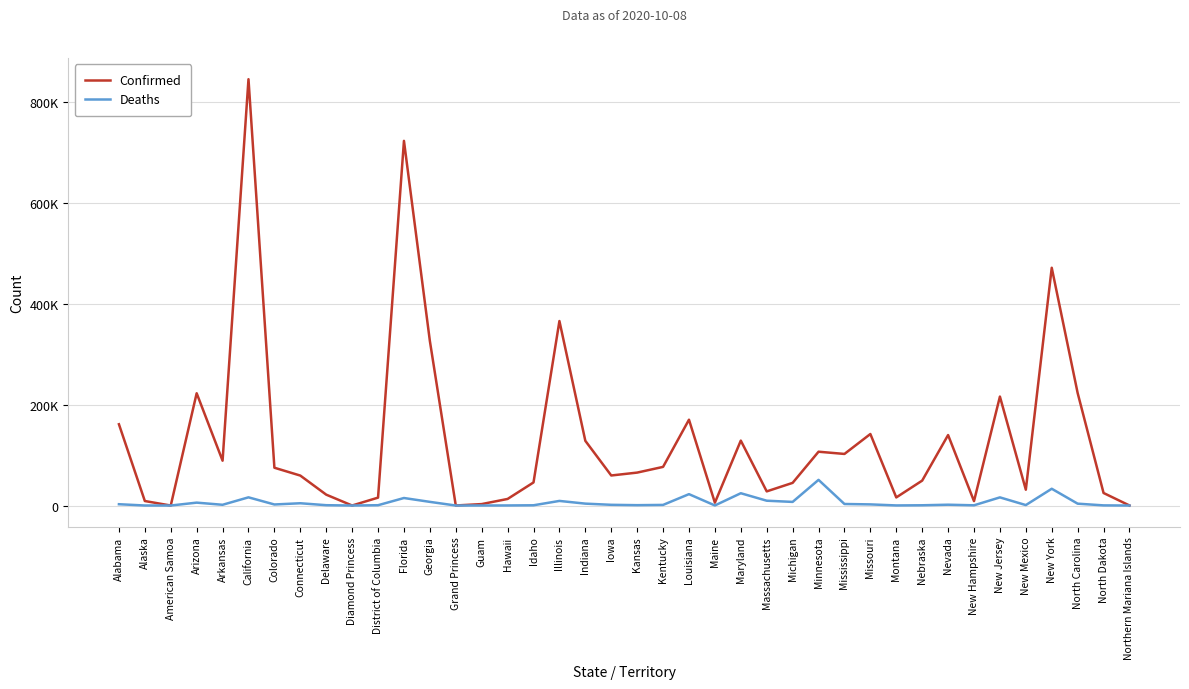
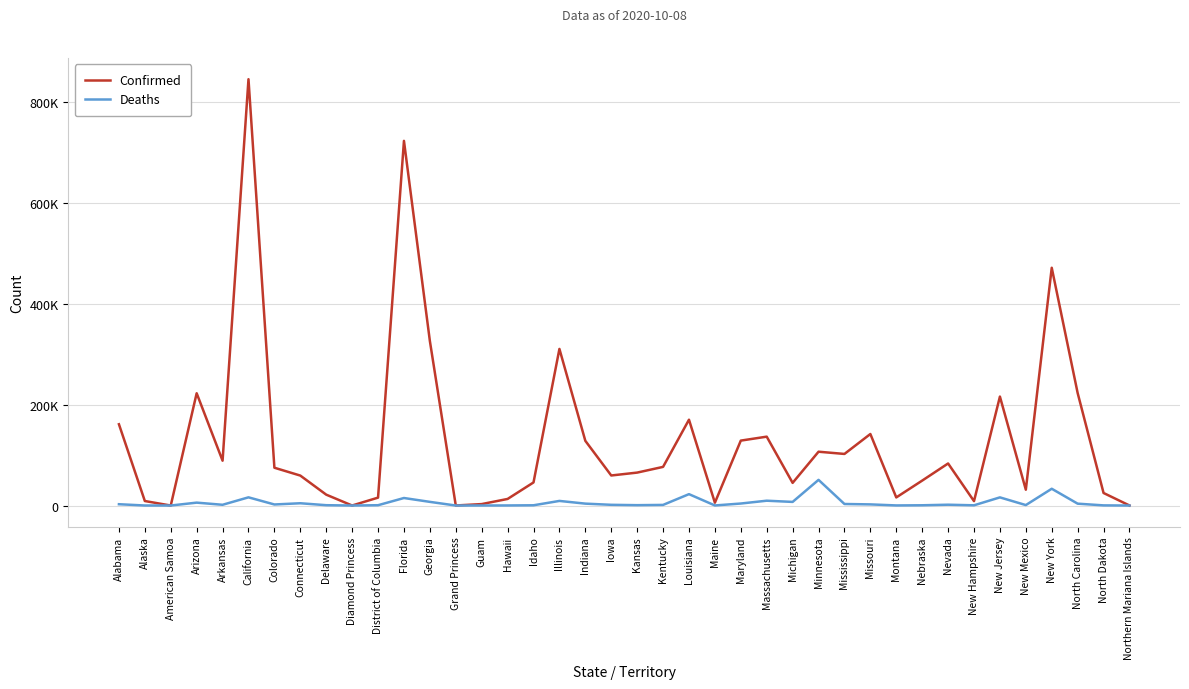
Confirmed, Illinois: 370000 -> 310000
Deaths, Maryland: 20000 -> 0
Confirmed, Massachusetts: 30000 -> 140000
Confirmed, Nevada: 140000 -> 80000
